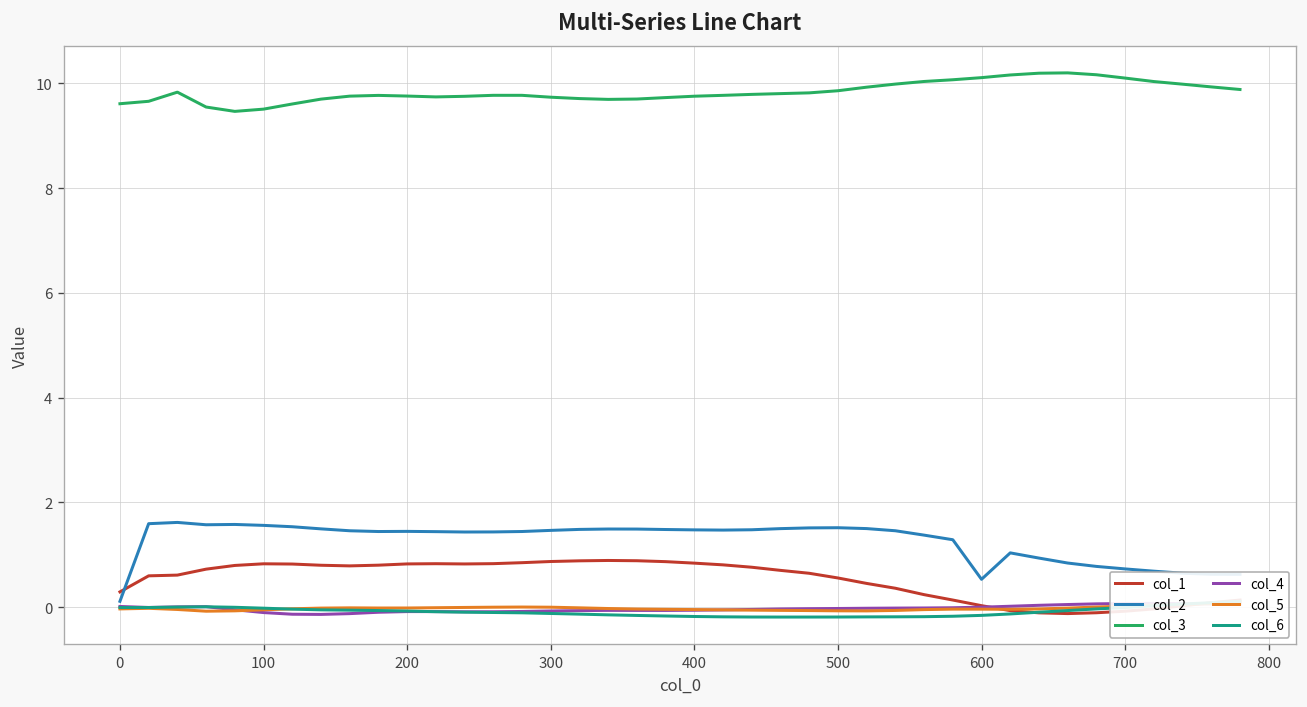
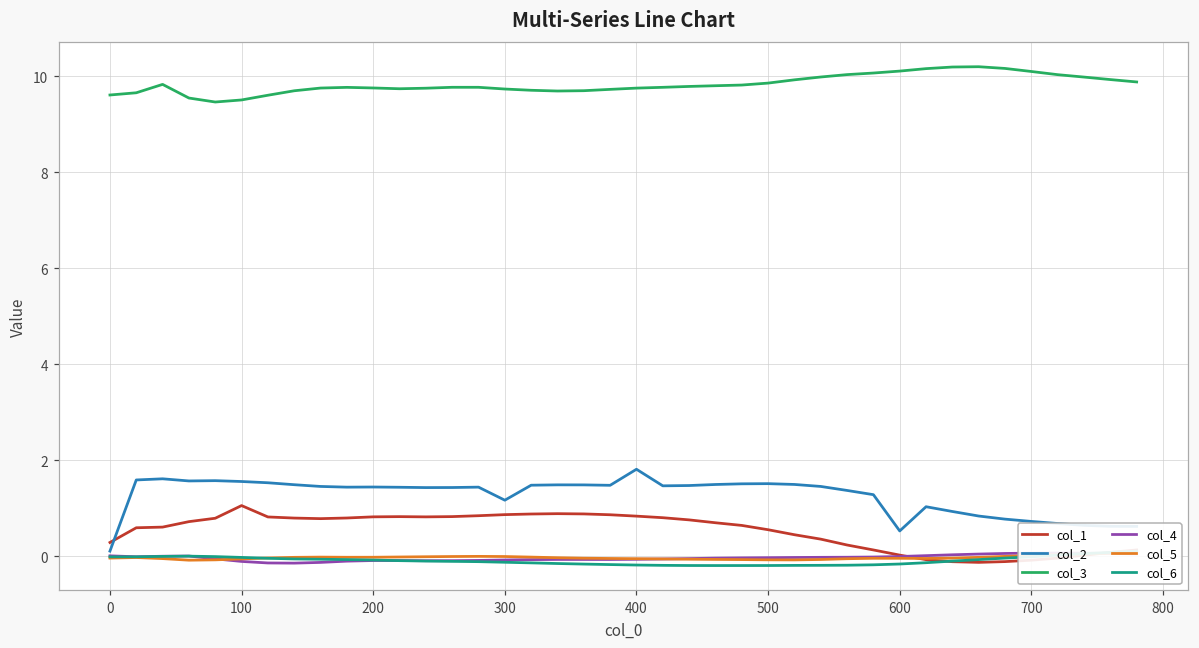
col_1, 100: 0.8 -> 1.1
col_2, 300: 1.5 -> 1.2
col_2, 400: 1.5 -> 1.8
